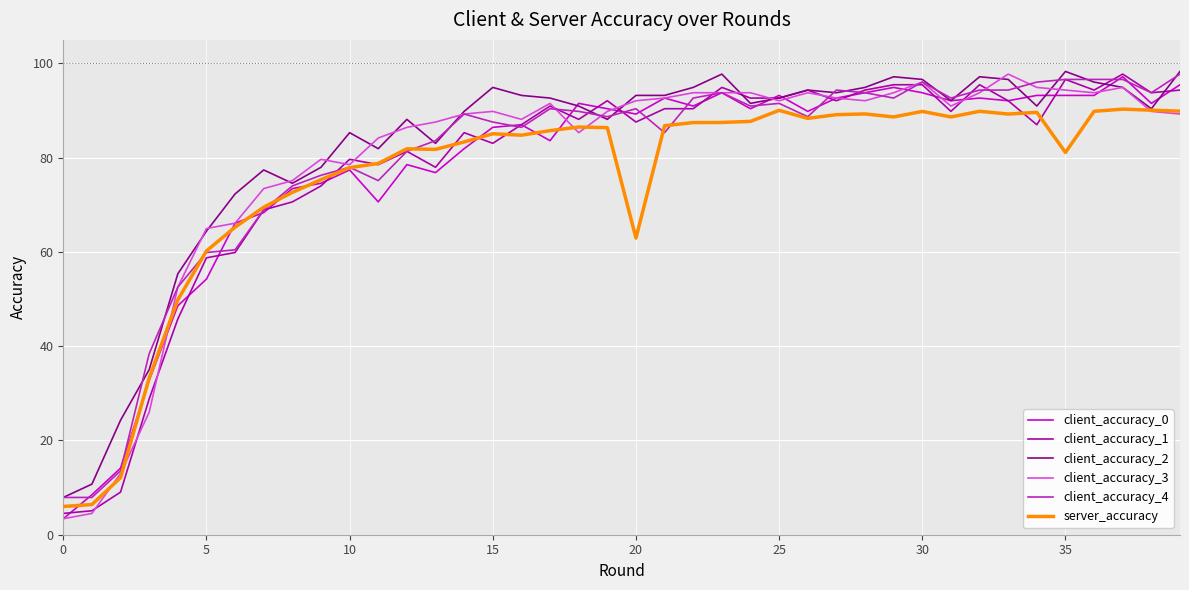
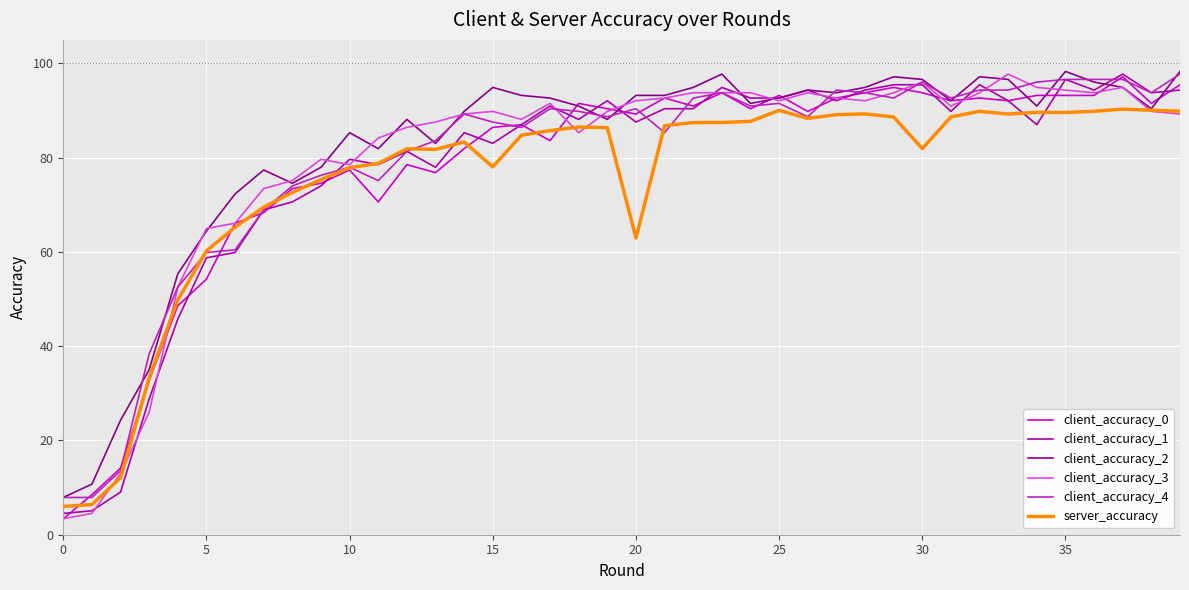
server_accuracy, 15: 85 -> 78
server_accuracy, 30: 90 -> 82
server_accuracy, 35: 81 -> 90
